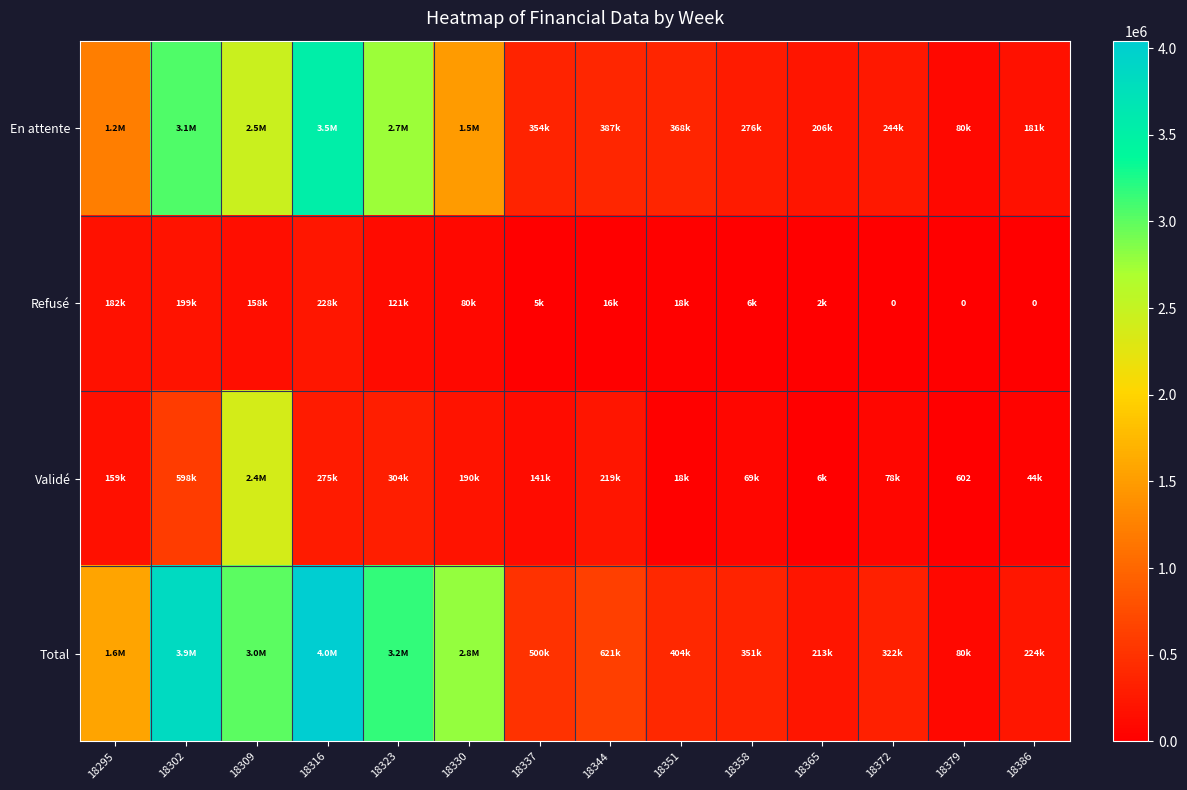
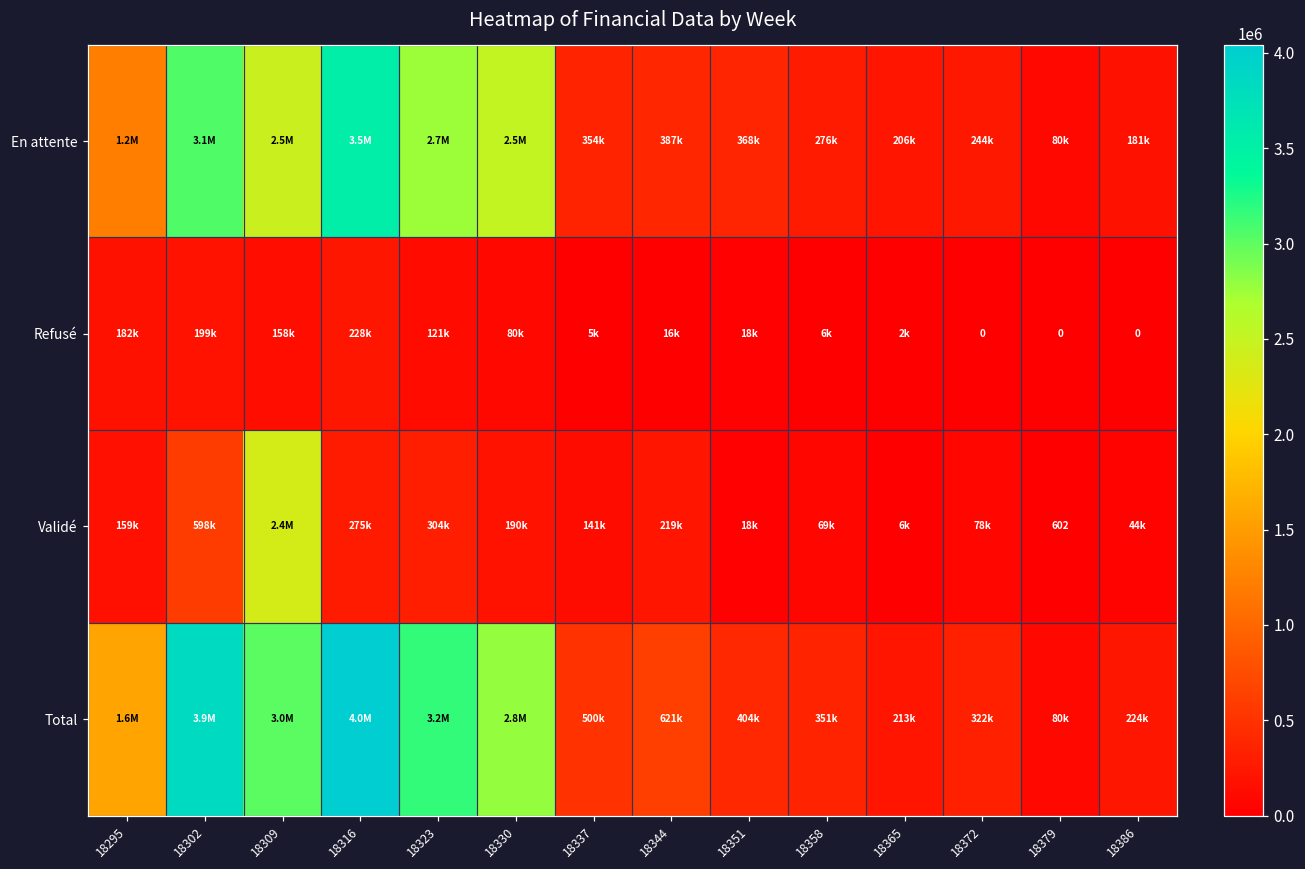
En attente, 18330: 1.5M -> 2.5M
